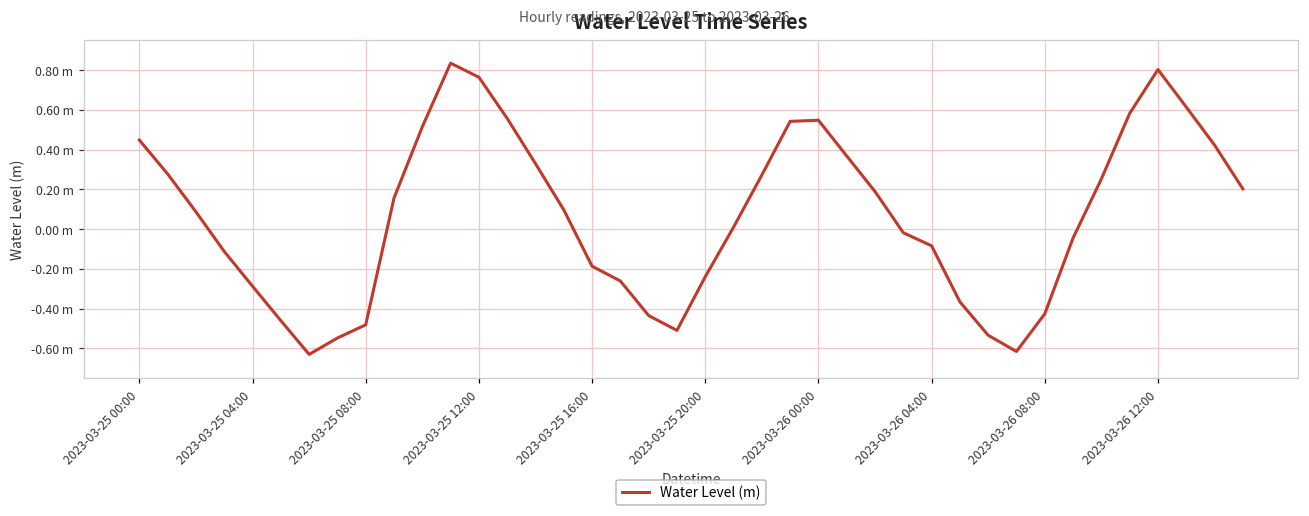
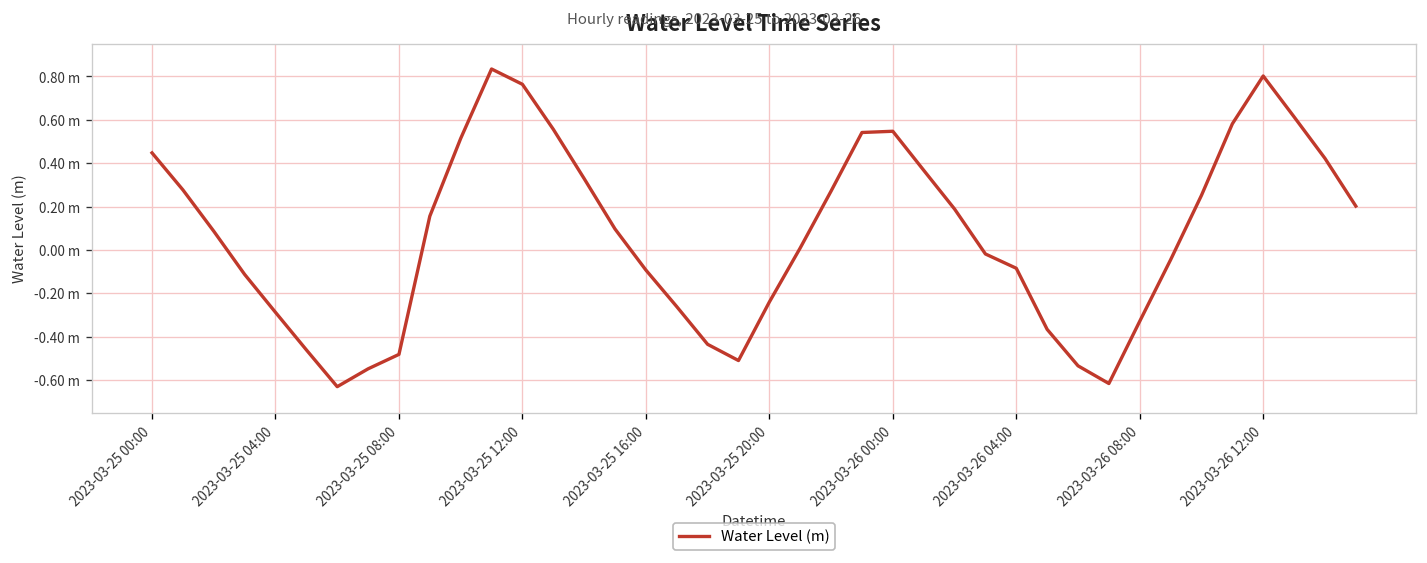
2023-03-25 16:00: -0.19 m -> -0.09 m
2023-03-26 08:00: -0.43 m -> -0.33 m
